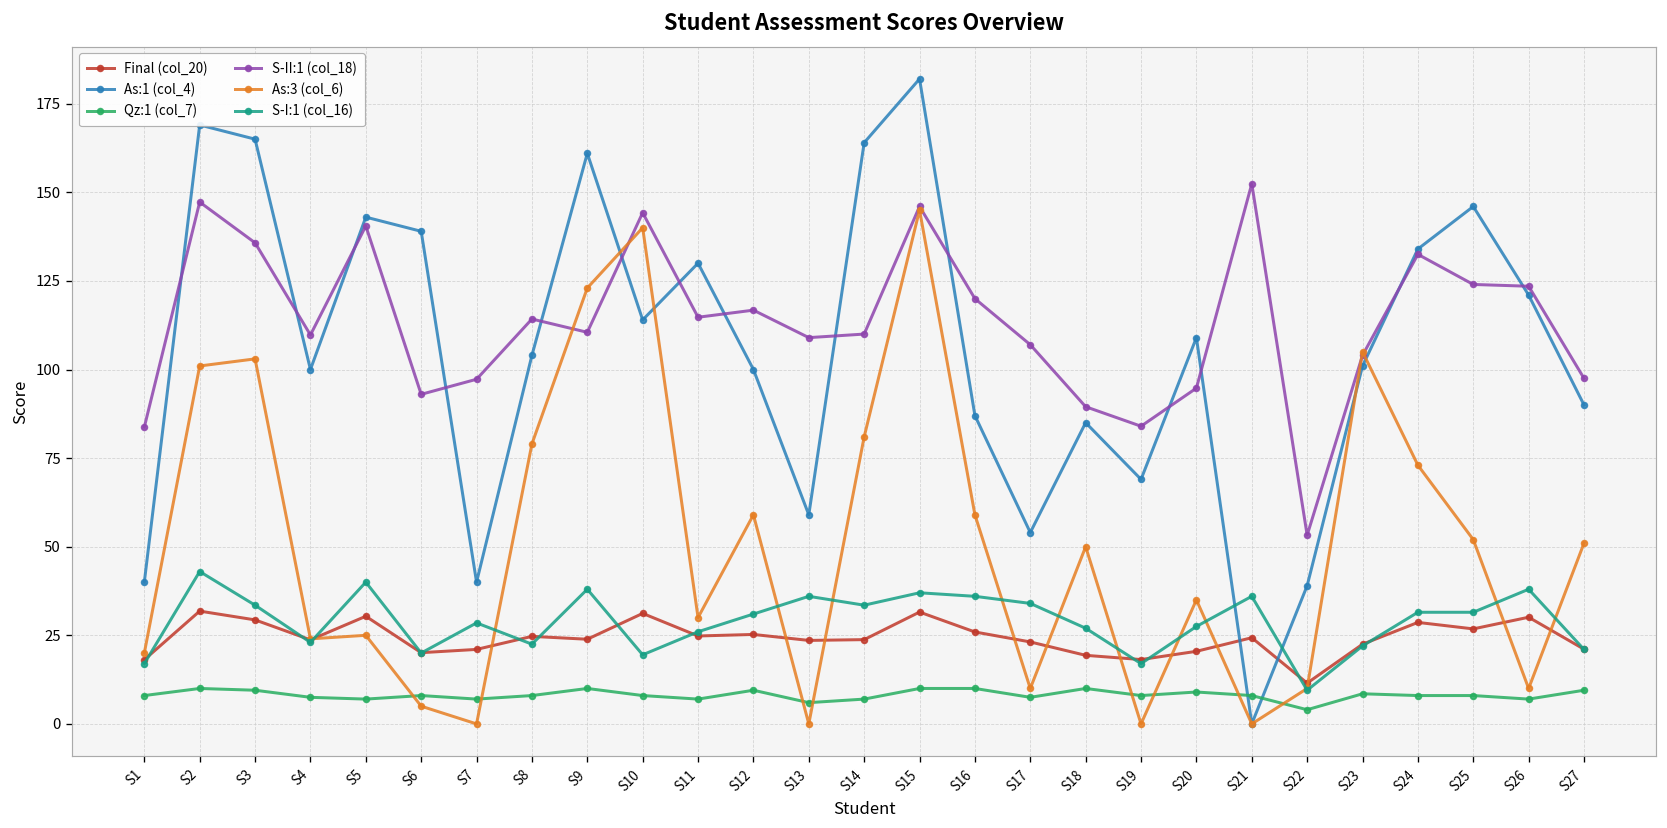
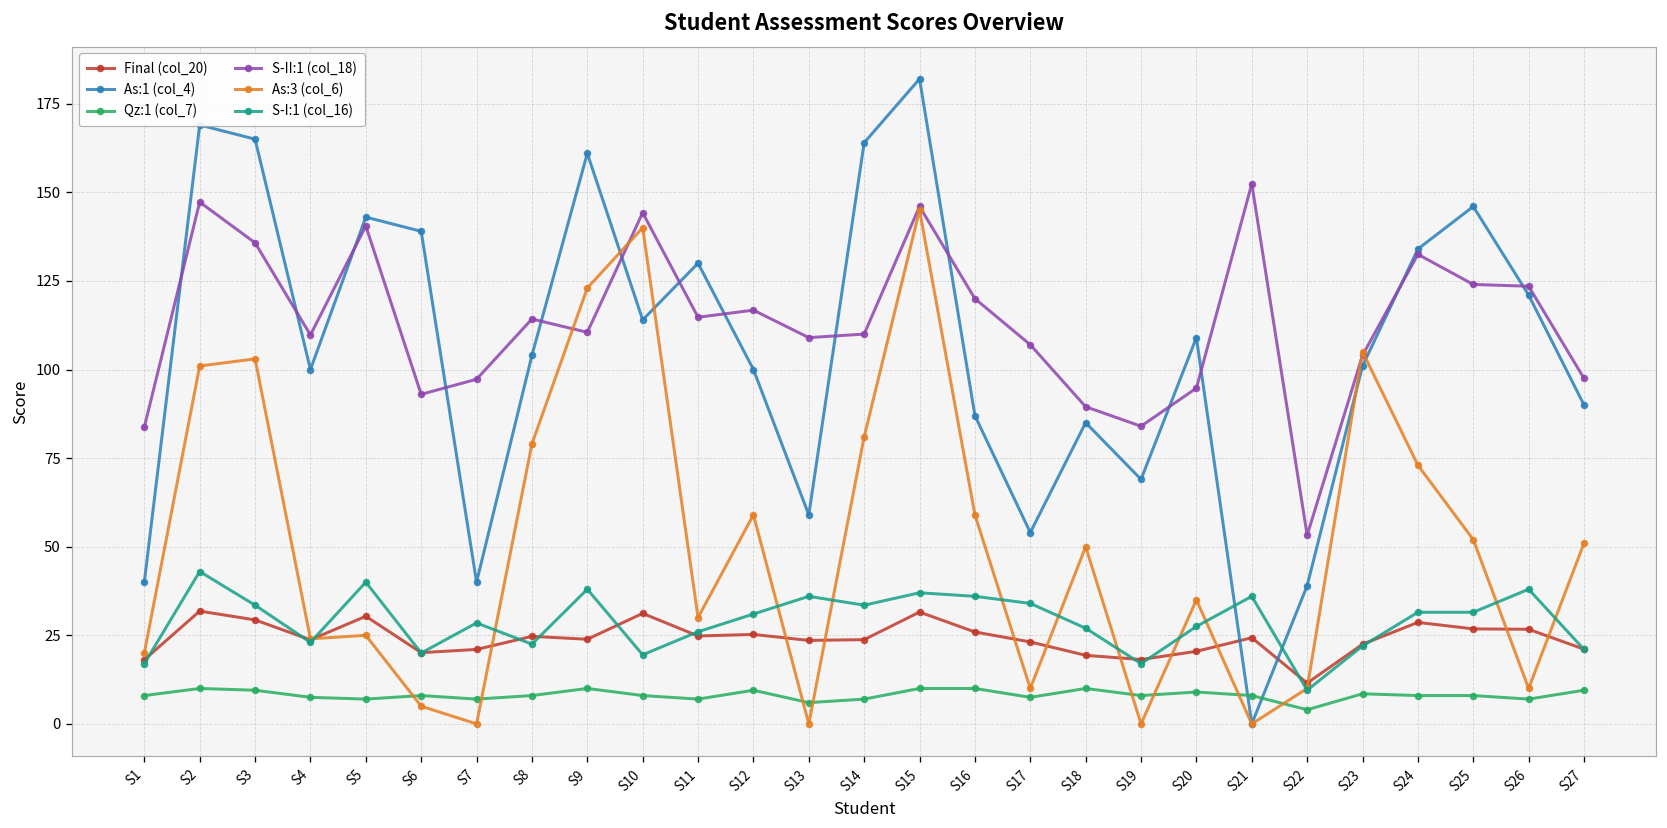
Final (col_20), S26: 30 -> 27
